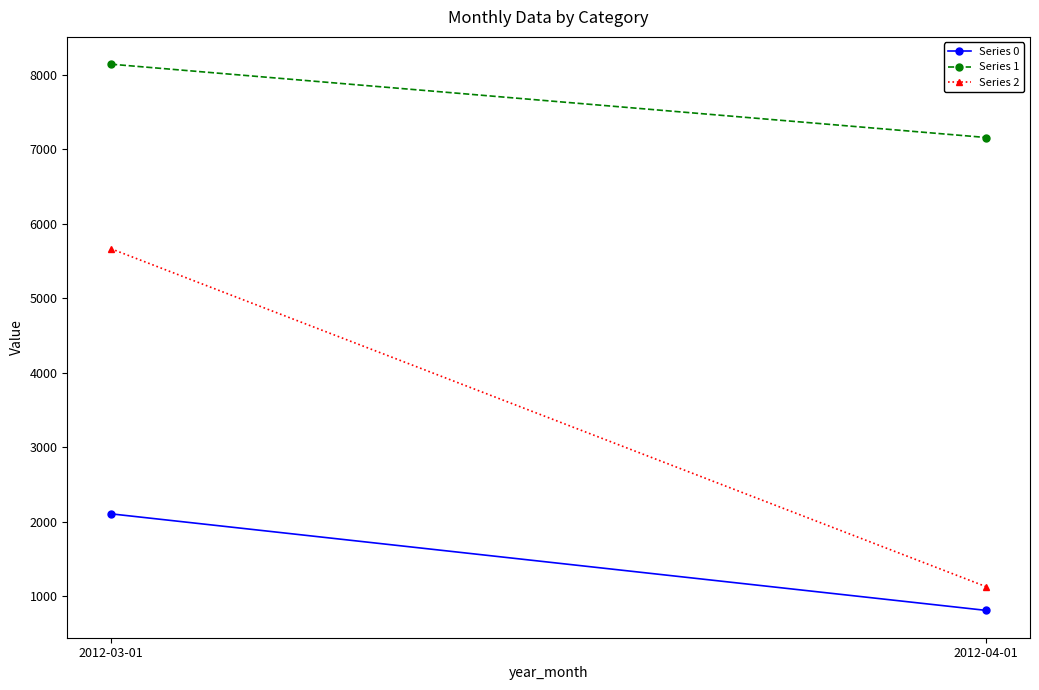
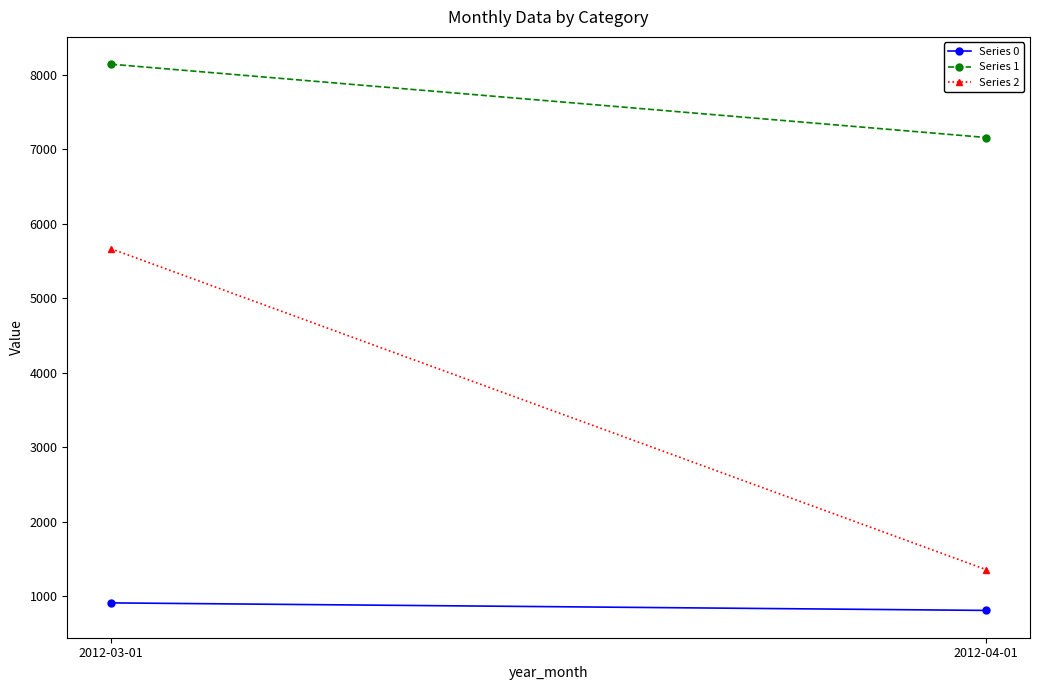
Series 0, 2012-03-01: 2100 -> 900
Series 2, 2012-04-01: 1100 -> 1400
